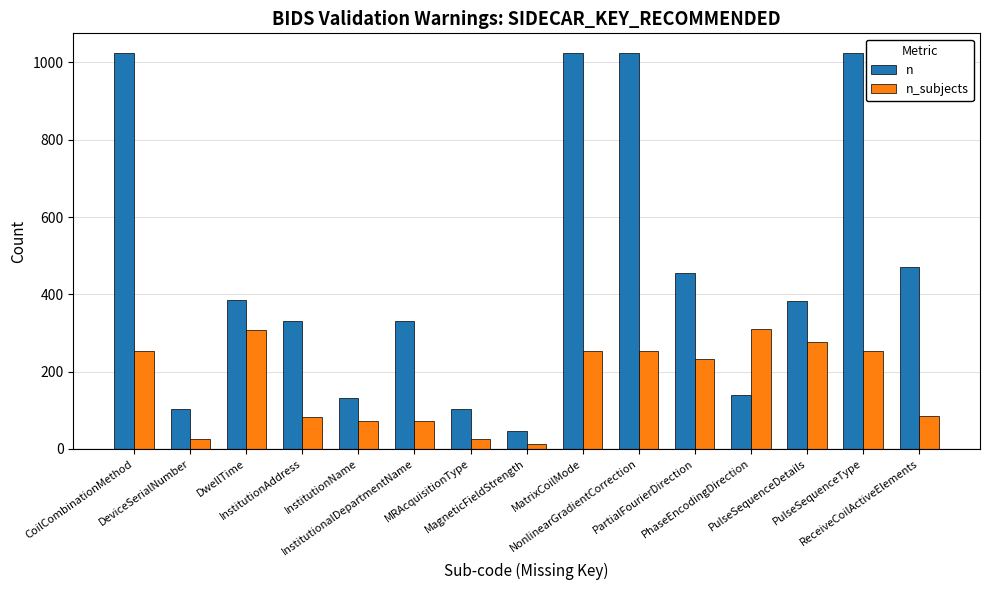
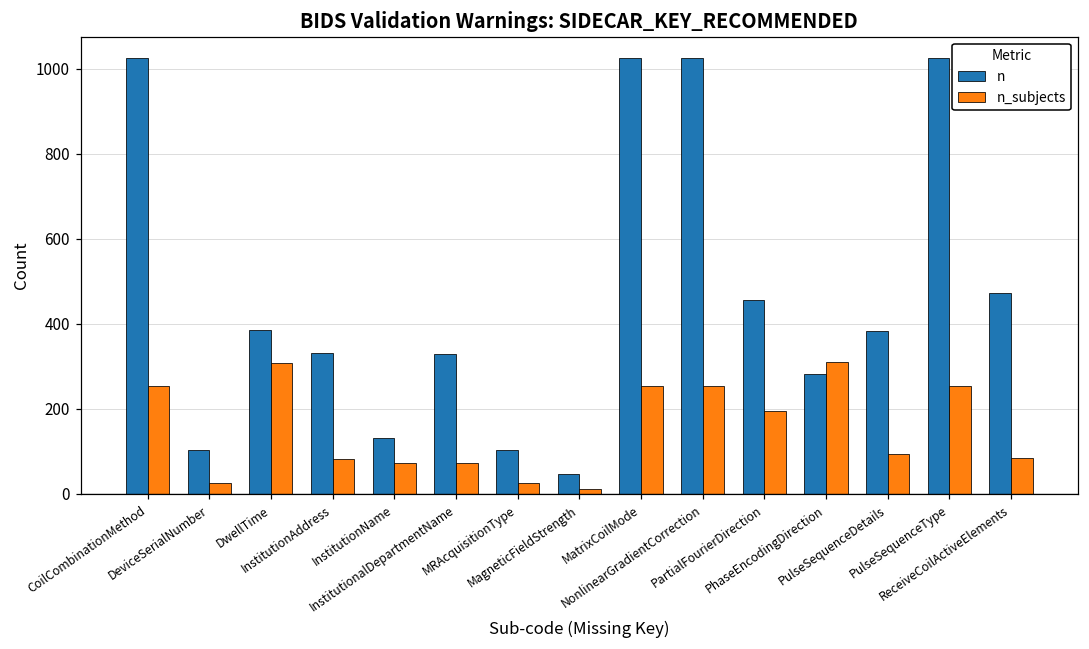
n_subjects, PartialFourierDirection: 230 -> 200
n, PhaseEncodingDirection: 140 -> 280
n_subjects, PulseSequenceDetails: 280 -> 90
